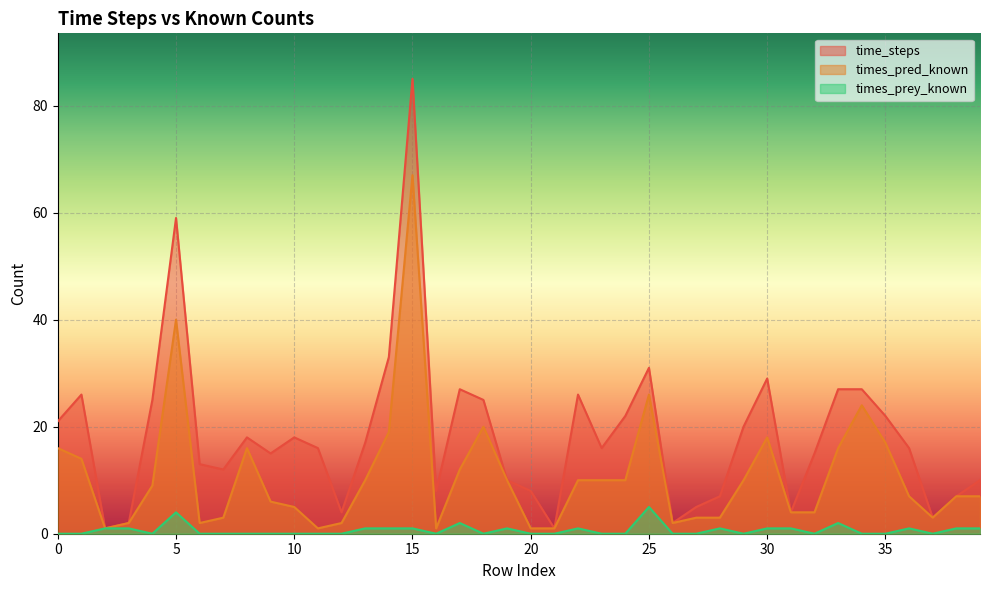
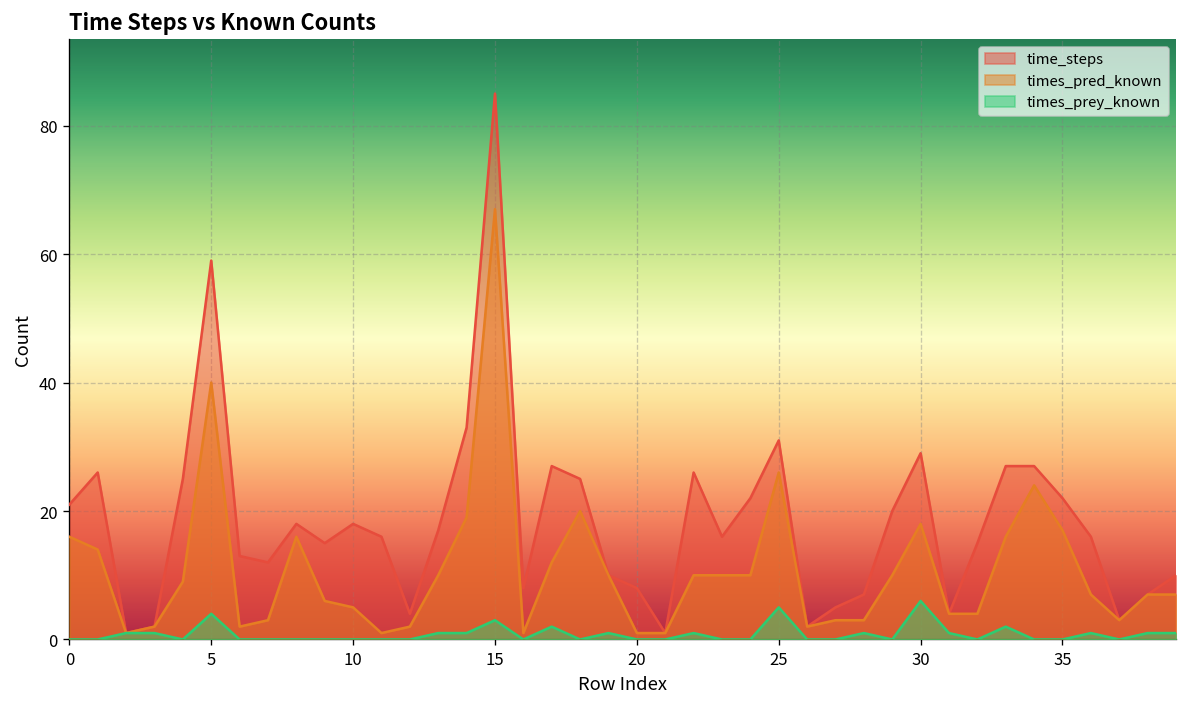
times_prey_known, 15: 1 -> 3
times_prey_known, 30: 1 -> 6
